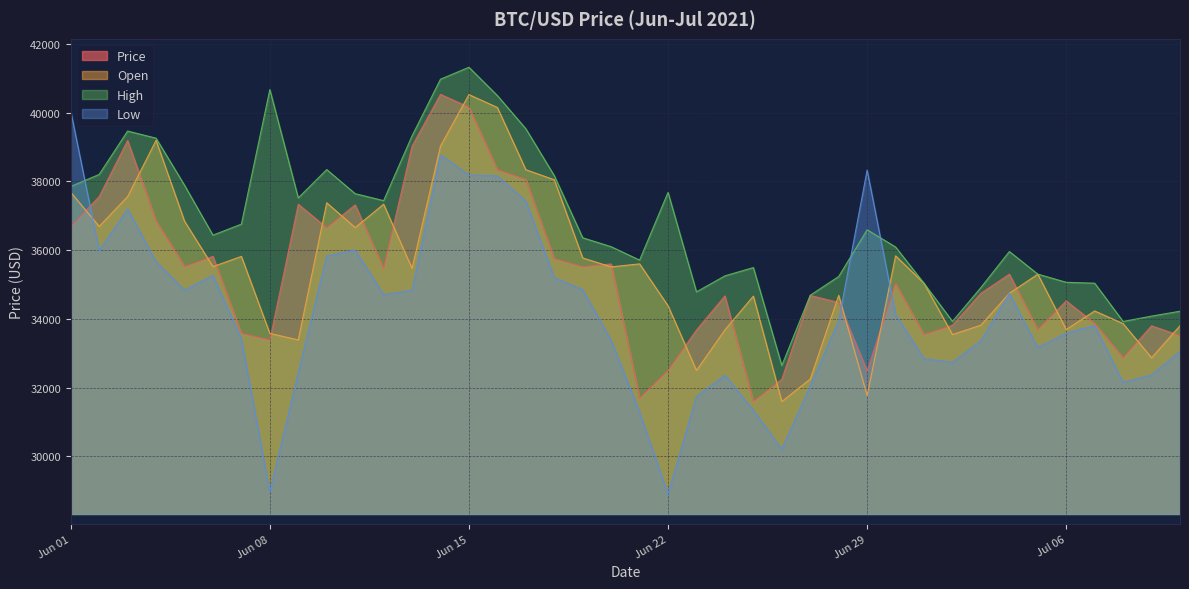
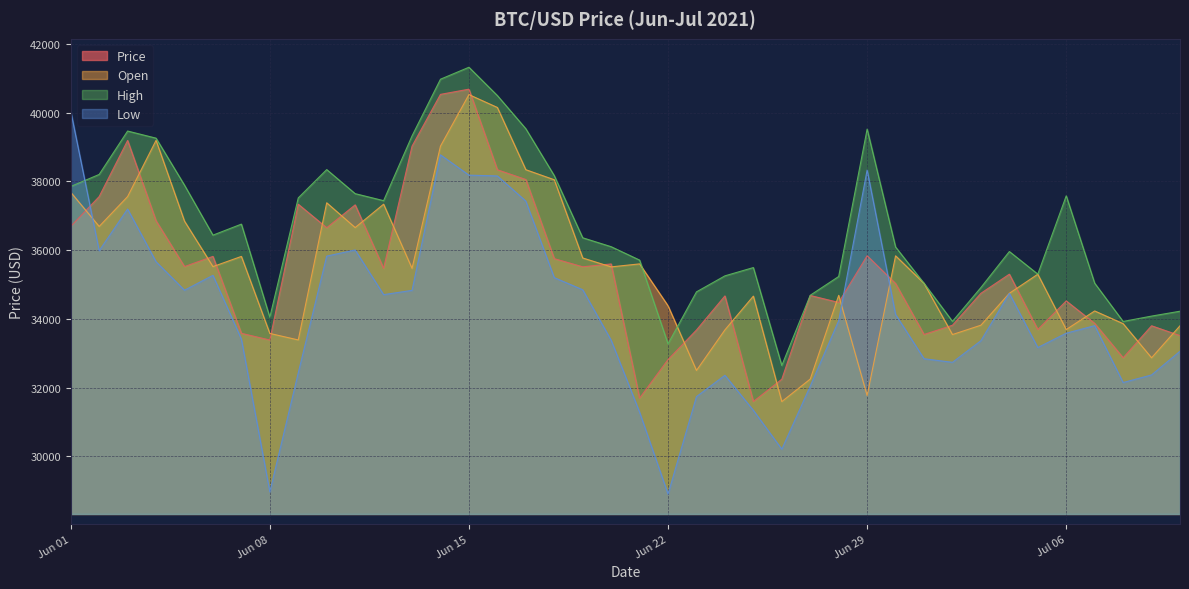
High, Jun 08: 40700 -> 34000
Price, Jun 15: 40200 -> 40700
Price, Jun 22: 32500 -> 32800
High, Jun 22: 37700 -> 33300
Price, Jun 29: 32500 -> 35800
High, Jun 29: 36600 -> 39500
High, Jul 06: 35100 -> 37600
